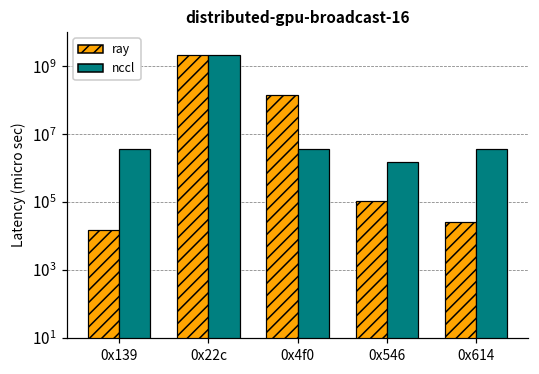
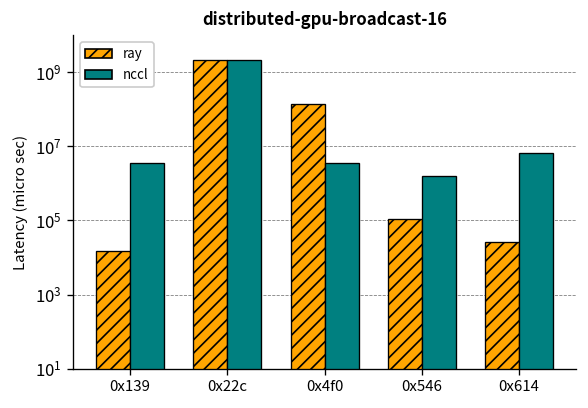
nccl, 0x614: 4000000 -> 6000000
